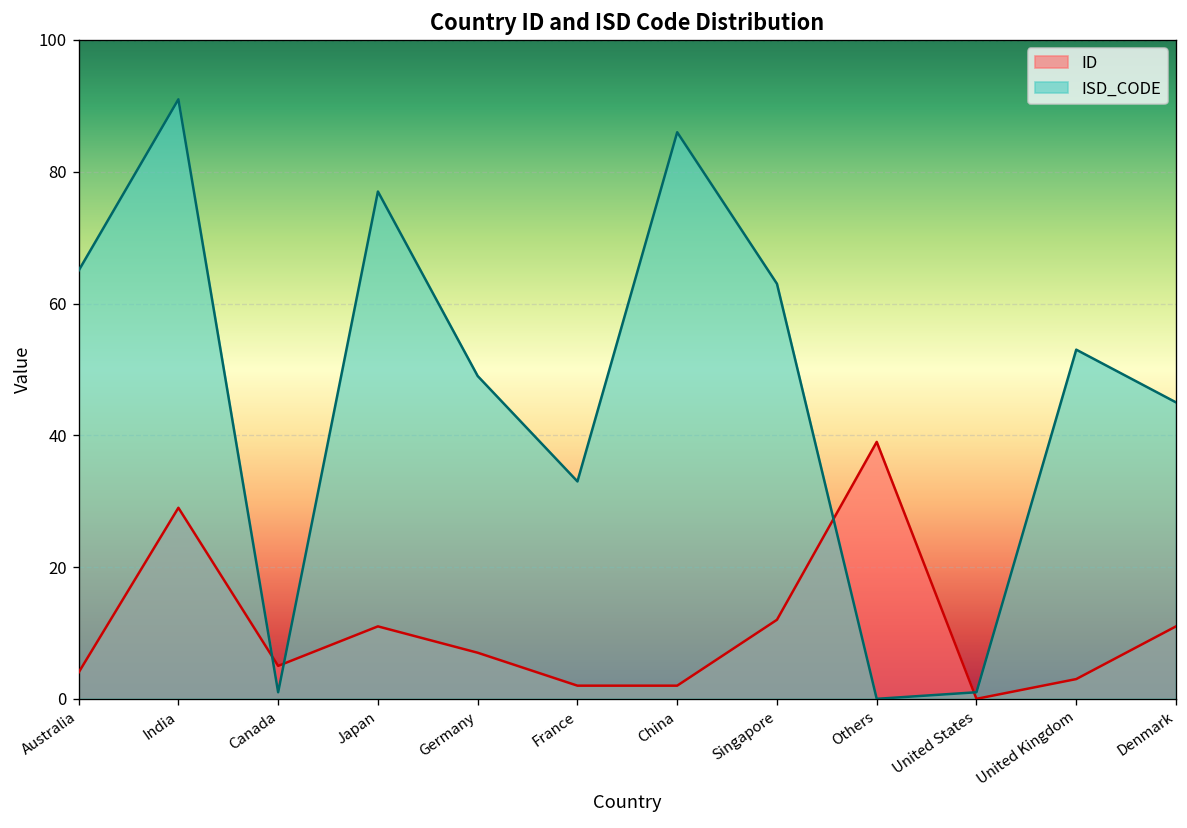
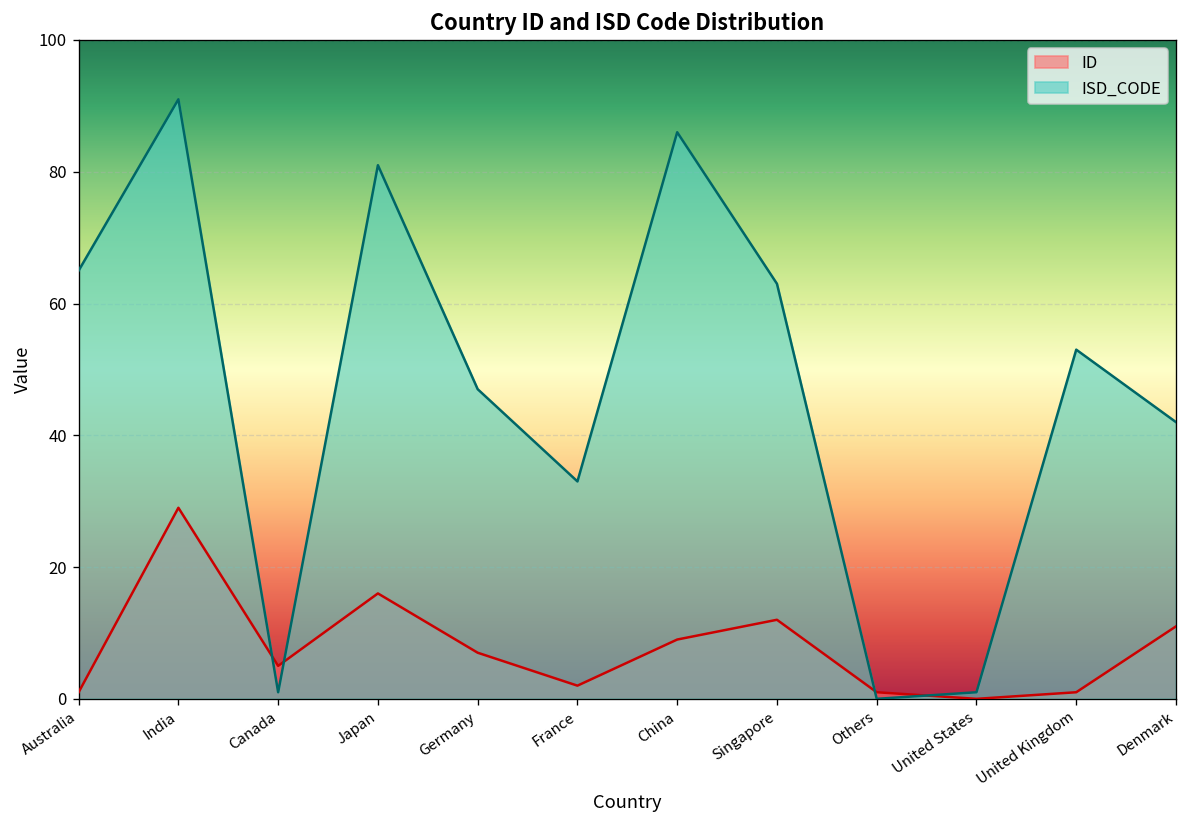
ID, Australia: 4 -> 1
ID, Japan: 11 -> 16
ISD_CODE, Japan: 77 -> 81
ISD_CODE, Germany: 49 -> 47
ID, China: 2 -> 9
ID, Others: 39 -> 1
ID, United Kingdom: 3 -> 1
ISD_CODE, Denmark: 45 -> 42
